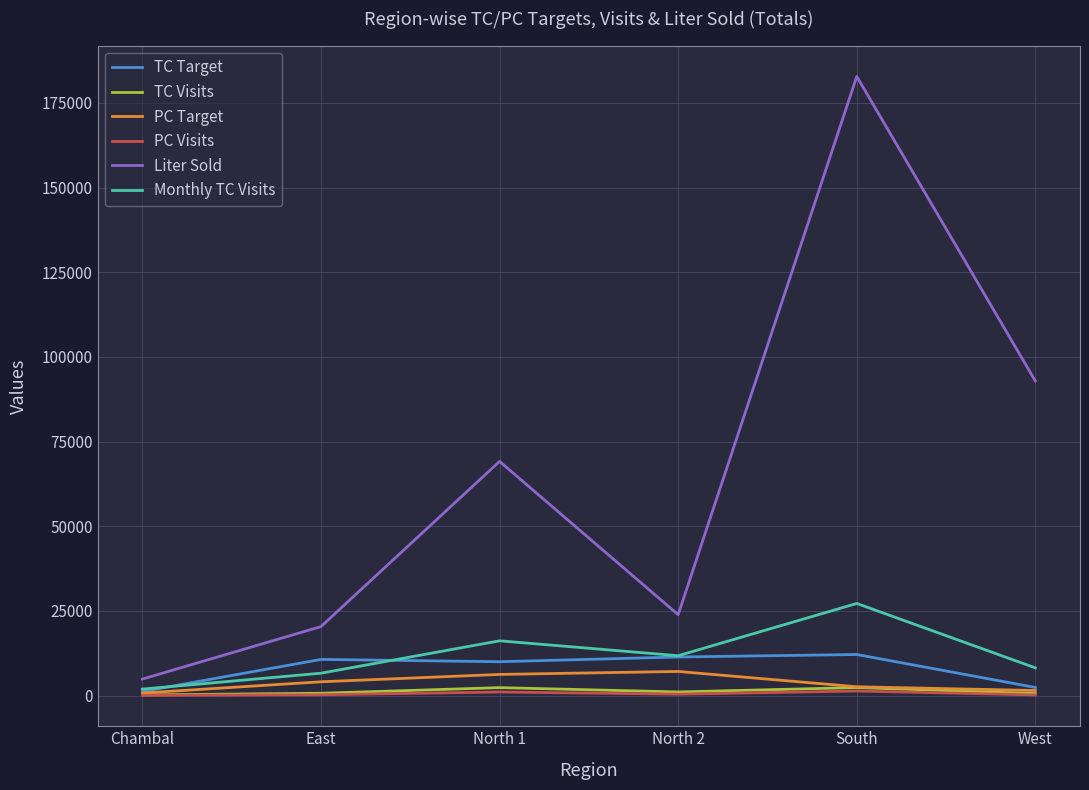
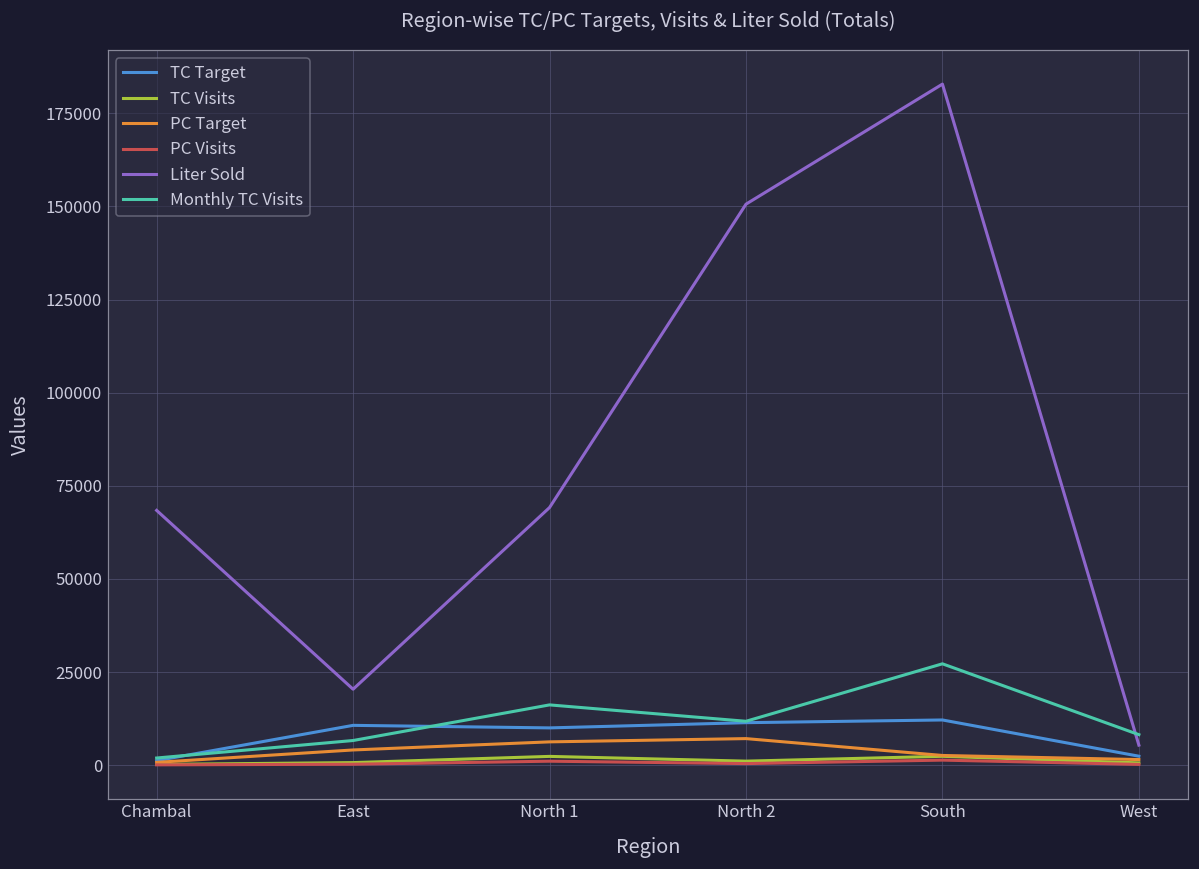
Liter Sold, Chambal: 5000 -> 68000
Liter Sold, North 2: 24000 -> 151000
Liter Sold, West: 93000 -> 5000
